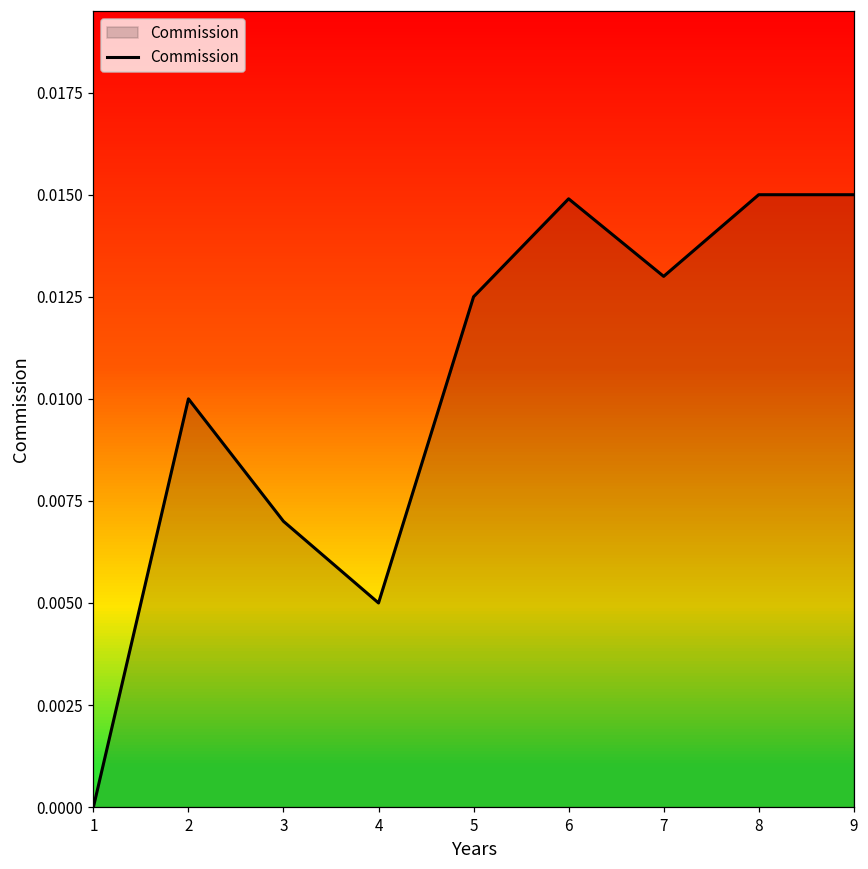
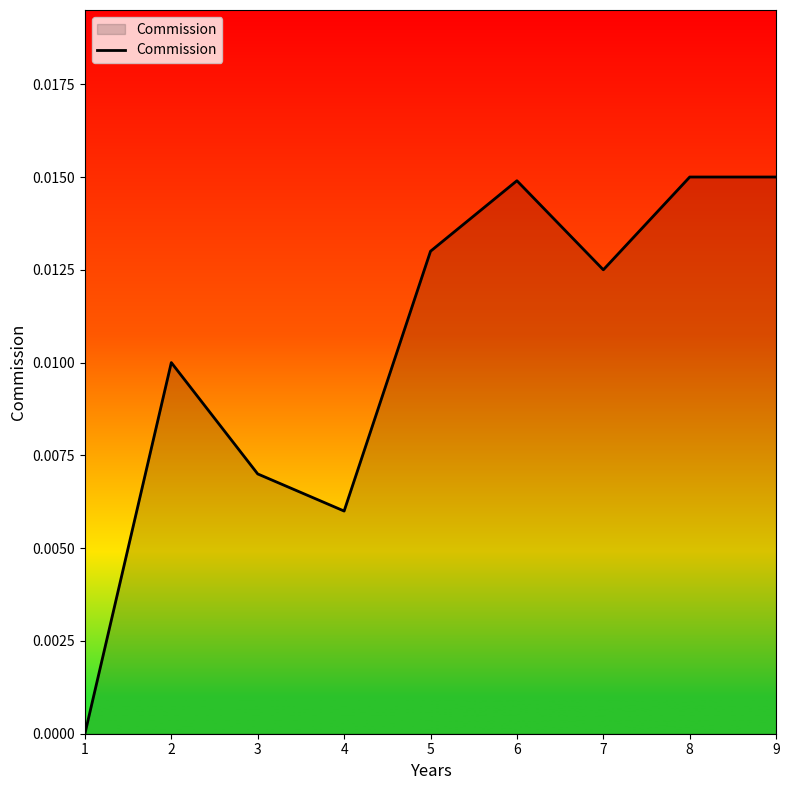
4: 0.005 -> 0.006
5: 0.0125 -> 0.0130
7: 0.0130 -> 0.0125
